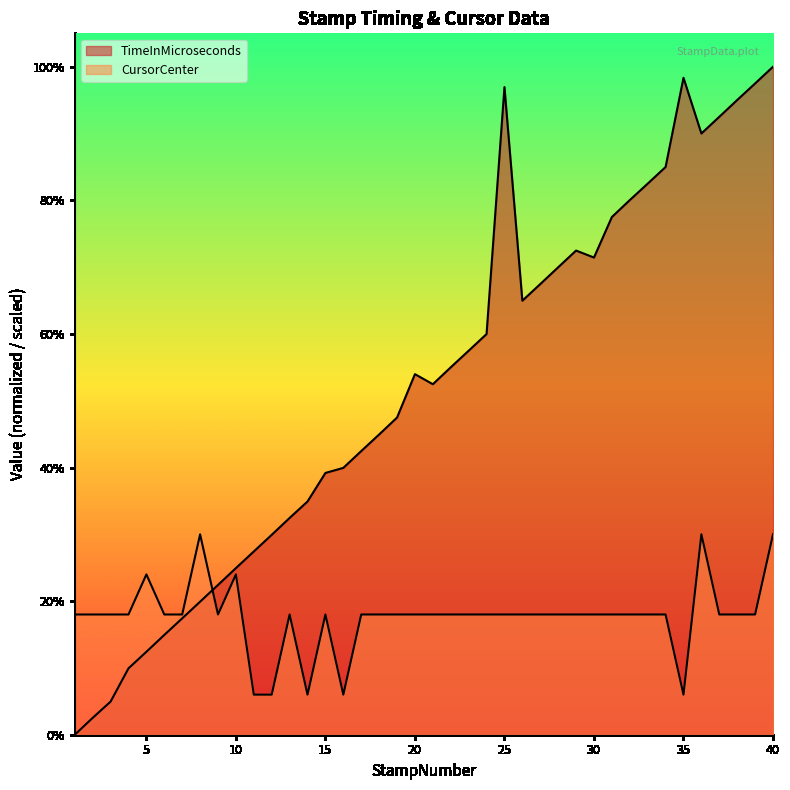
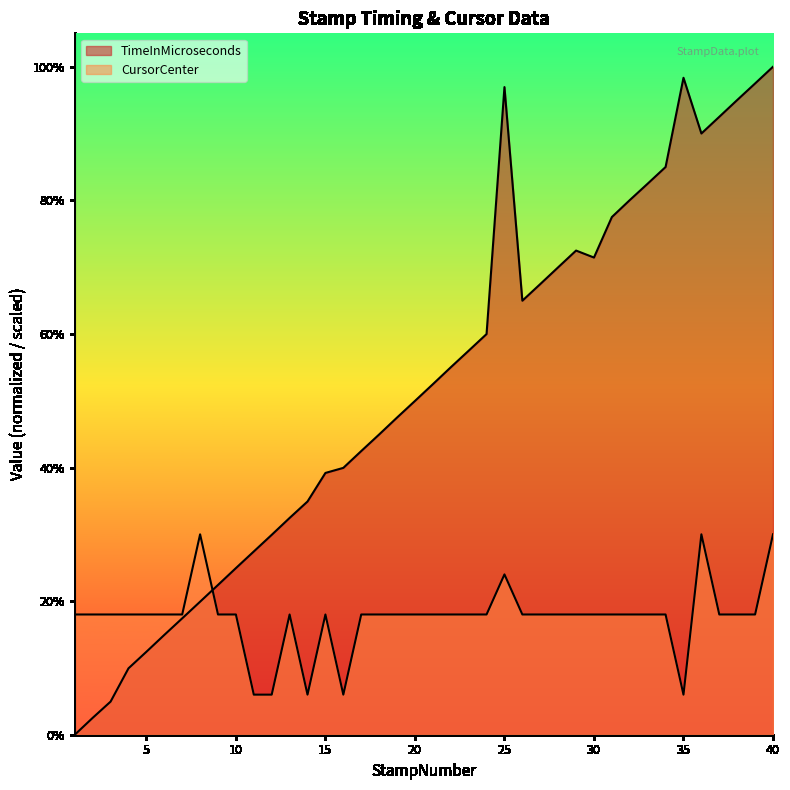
CursorCenter, 5: 24% -> 18%
CursorCenter, 10: 24% -> 18%
TimeInMicroseconds, 20: 54% -> 50%
CursorCenter, 25: 18% -> 24%
